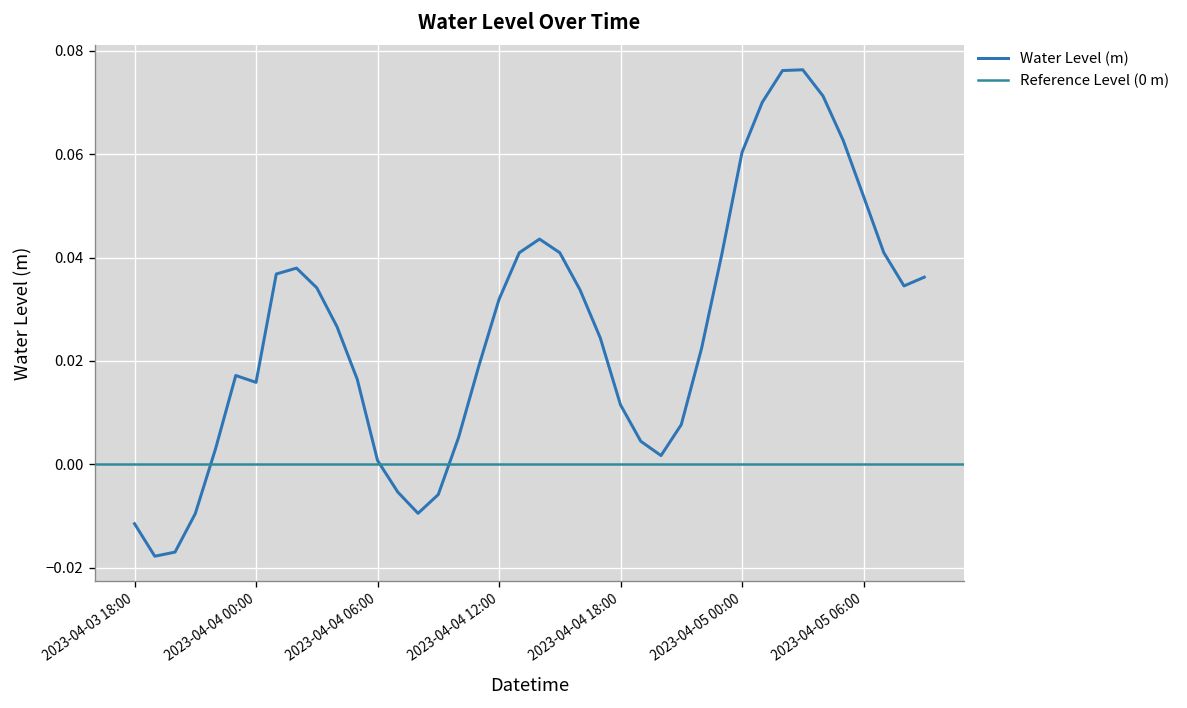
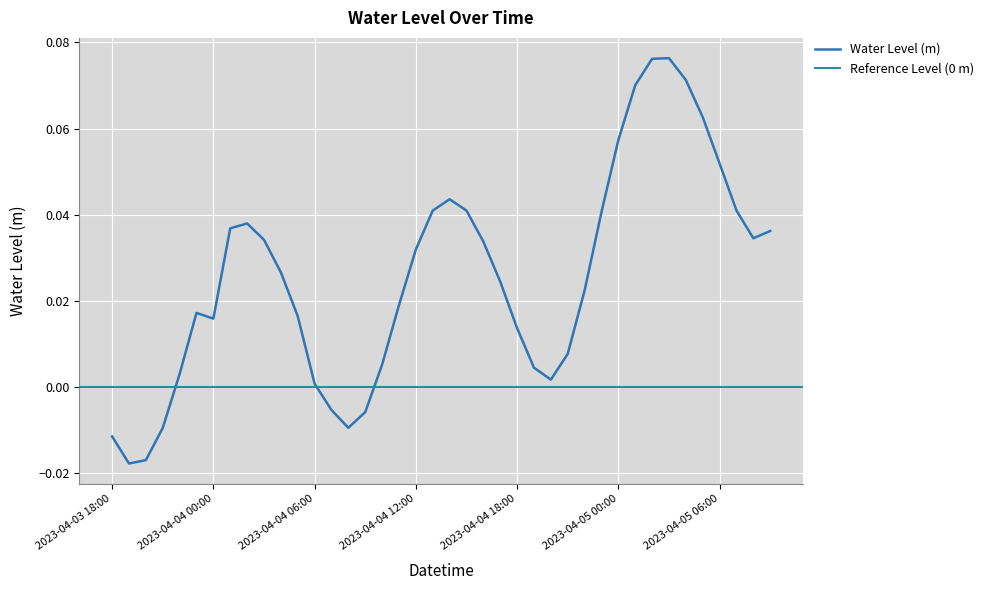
2023-04-04 18:00: 0.011 -> 0.014
2023-04-05 00:00: 0.060 -> 0.057
